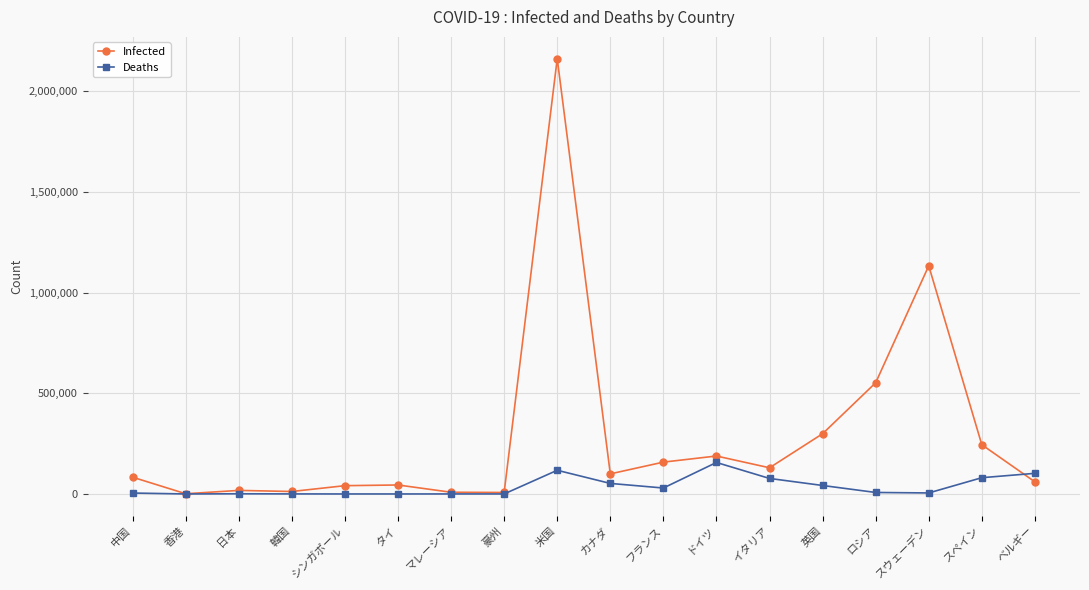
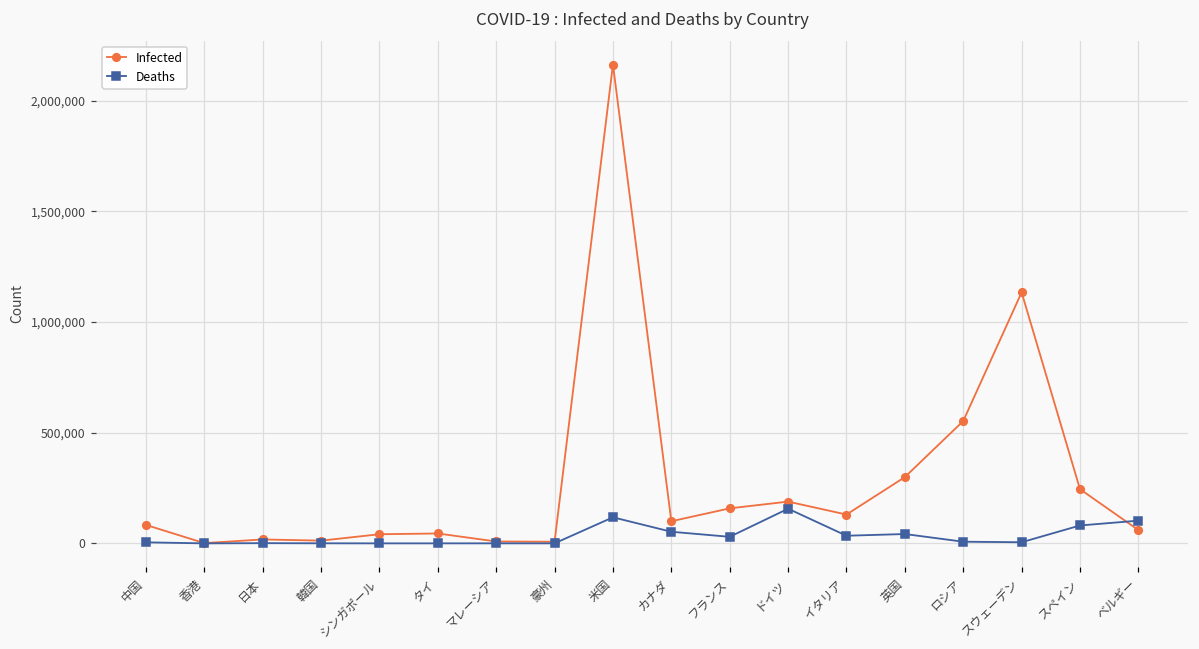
Deaths, イタリア: 80,000 -> 30,000
